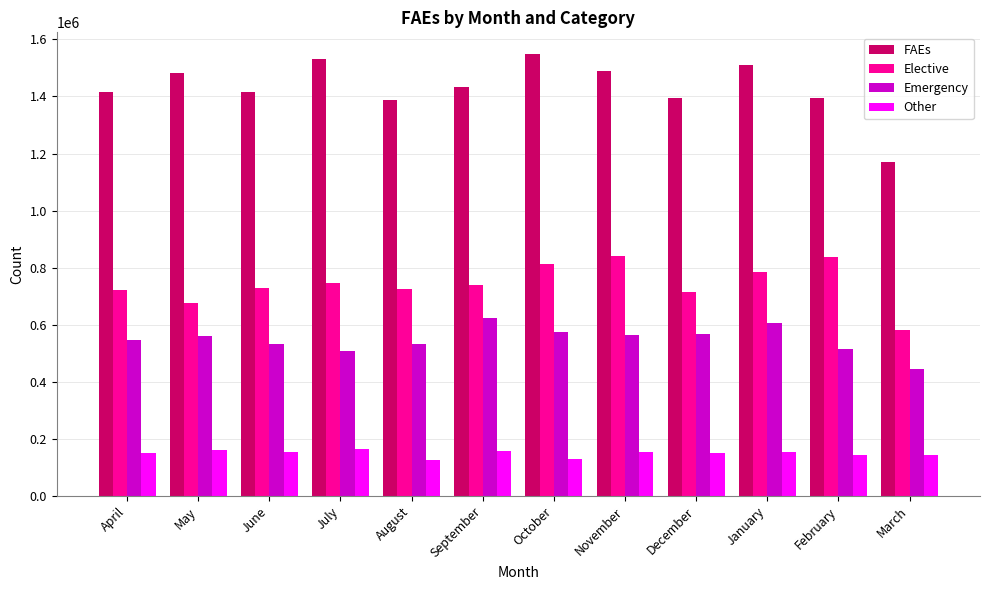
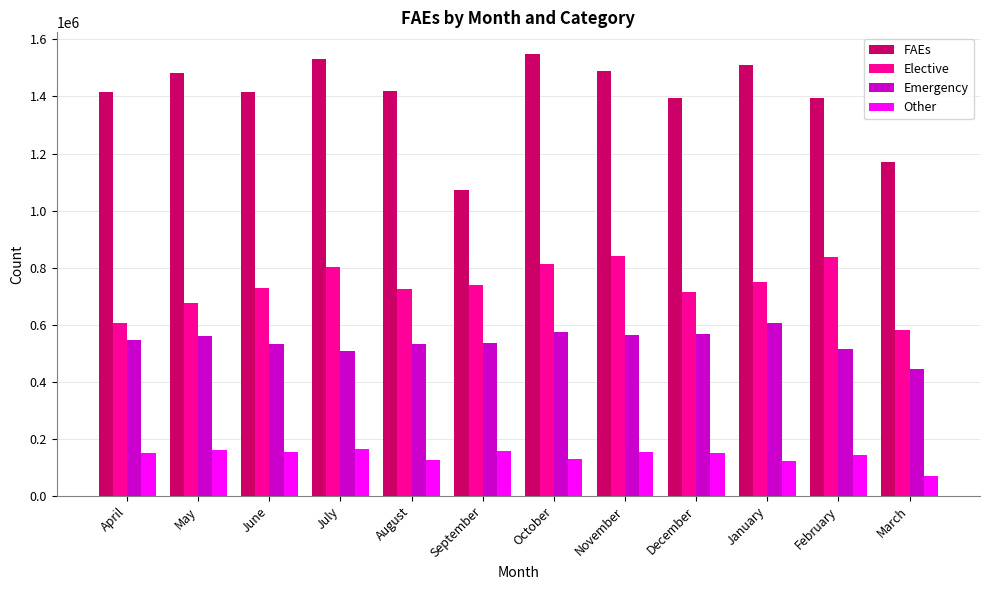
Elective, April: 720000 -> 610000
Elective, July: 750000 -> 800000
FAEs, August: 1390000 -> 1420000
FAEs, September: 1430000 -> 1070000
Emergency, September: 620000 -> 540000
Elective, January: 790000 -> 750000
Other, January: 150000 -> 120000
Other, March: 150000 -> 70000
